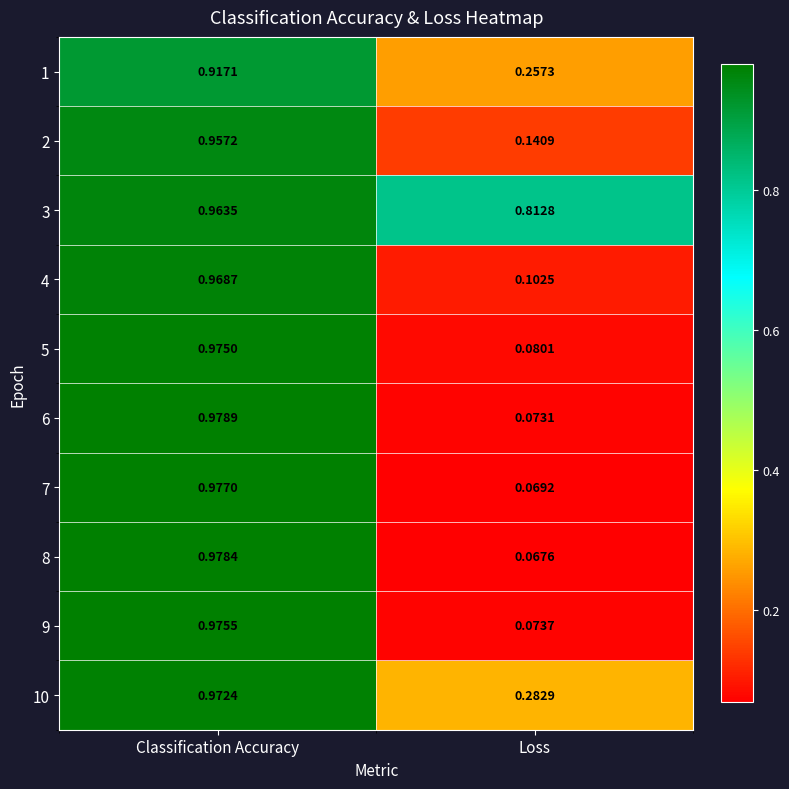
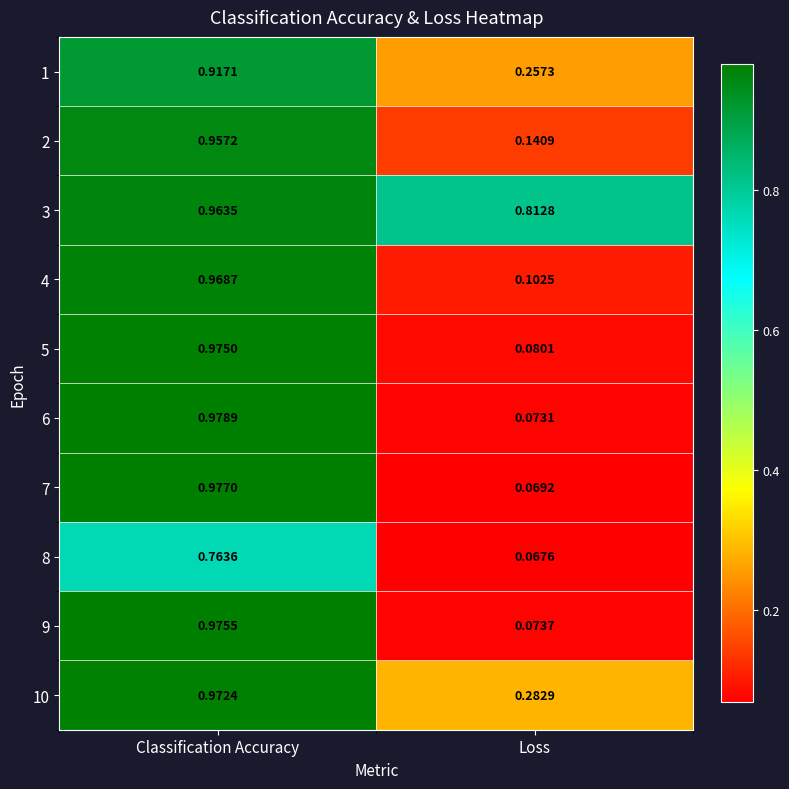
8, Classification Accuracy: 0.9784 -> 0.7636
